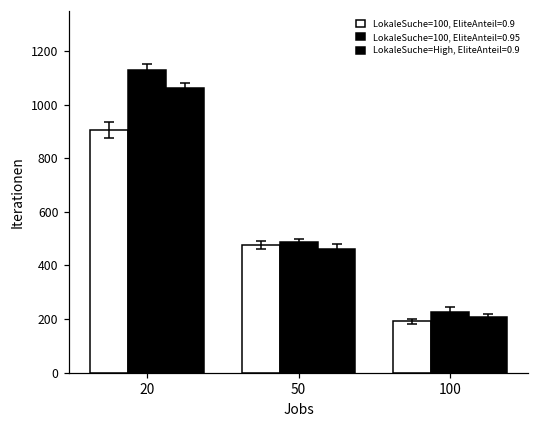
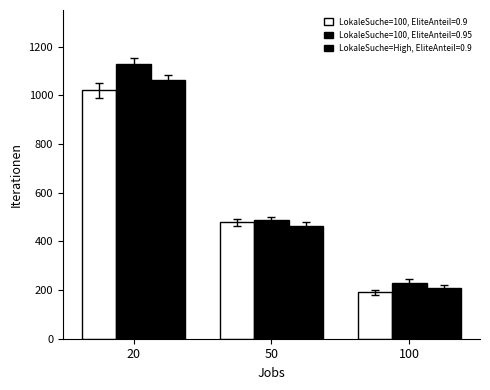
LokaleSuche=100, EliteAnteil=0.9, 20: 900 -> 1020
